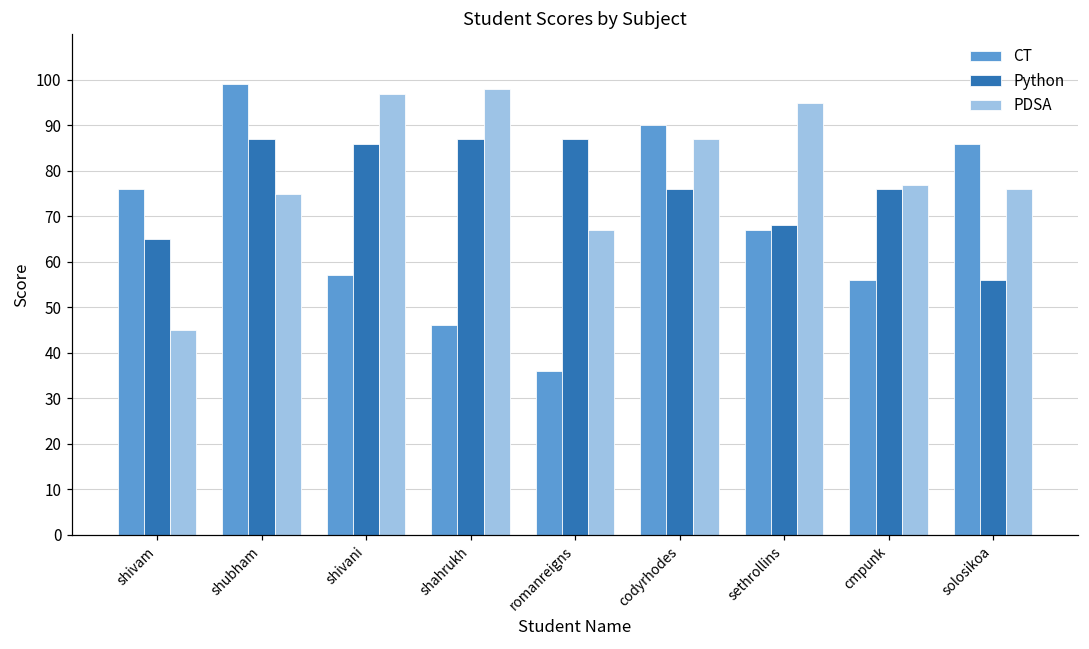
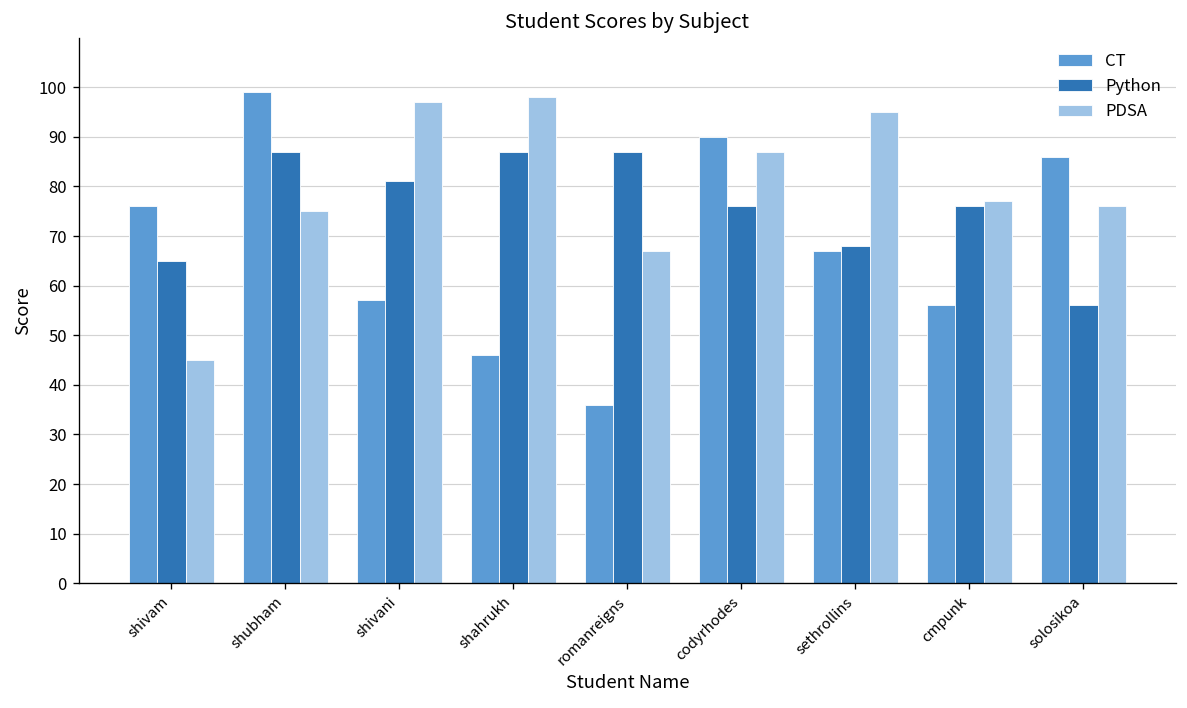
Python, shivani: 86 -> 81
